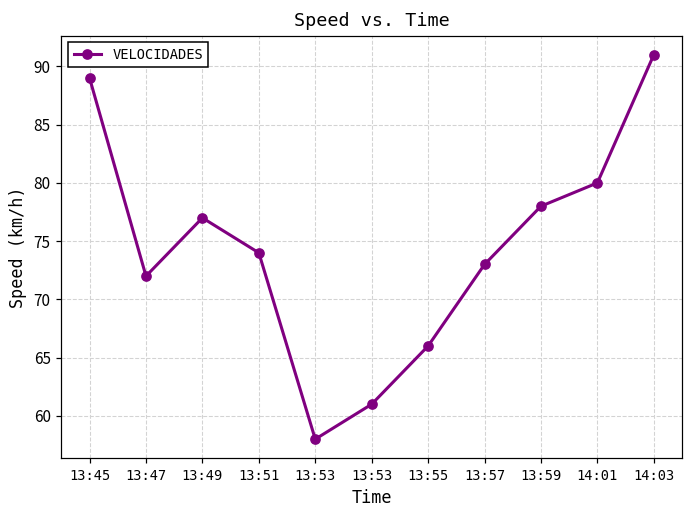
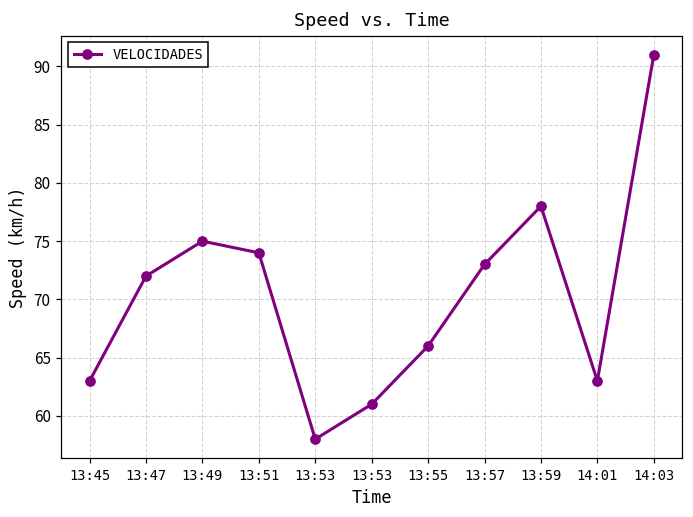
13:45: 89 -> 63
13:49: 77 -> 75
14:01: 80 -> 63
